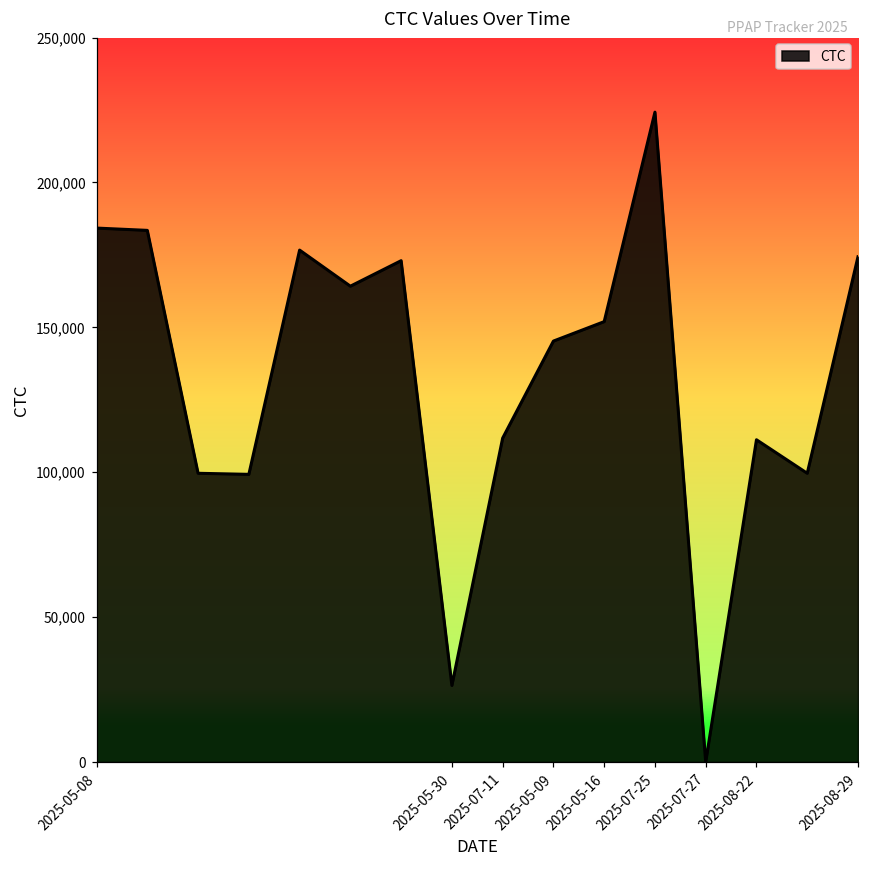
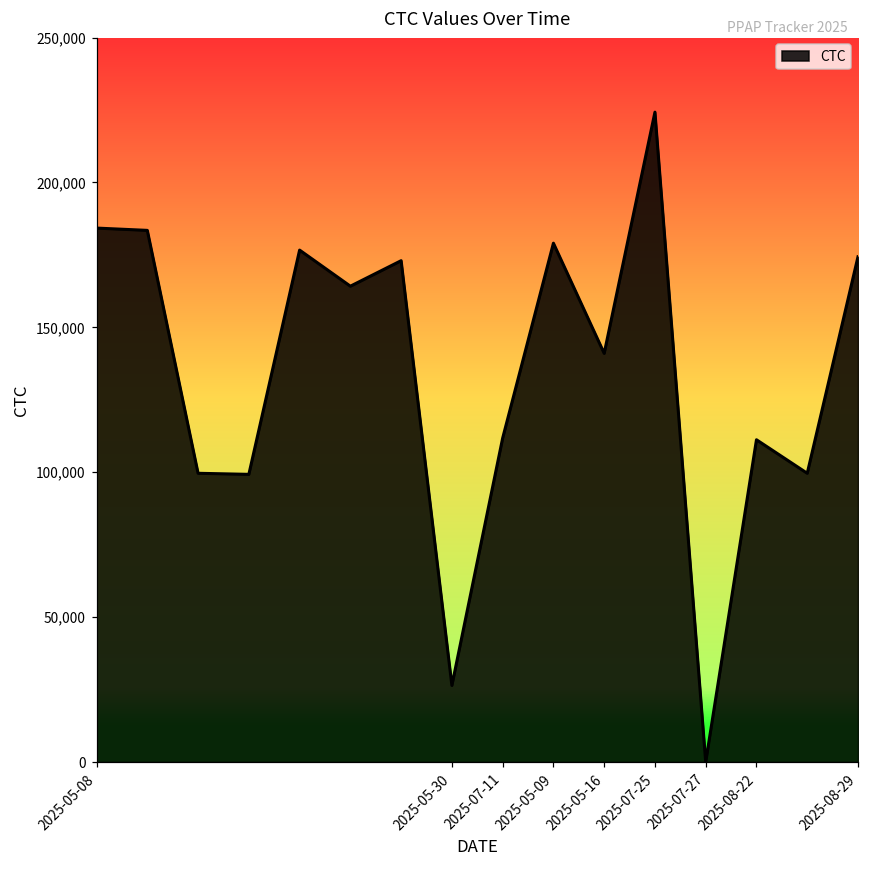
2025-05-09: 145,000 -> 179,000
2025-05-16: 152,000 -> 141,000
